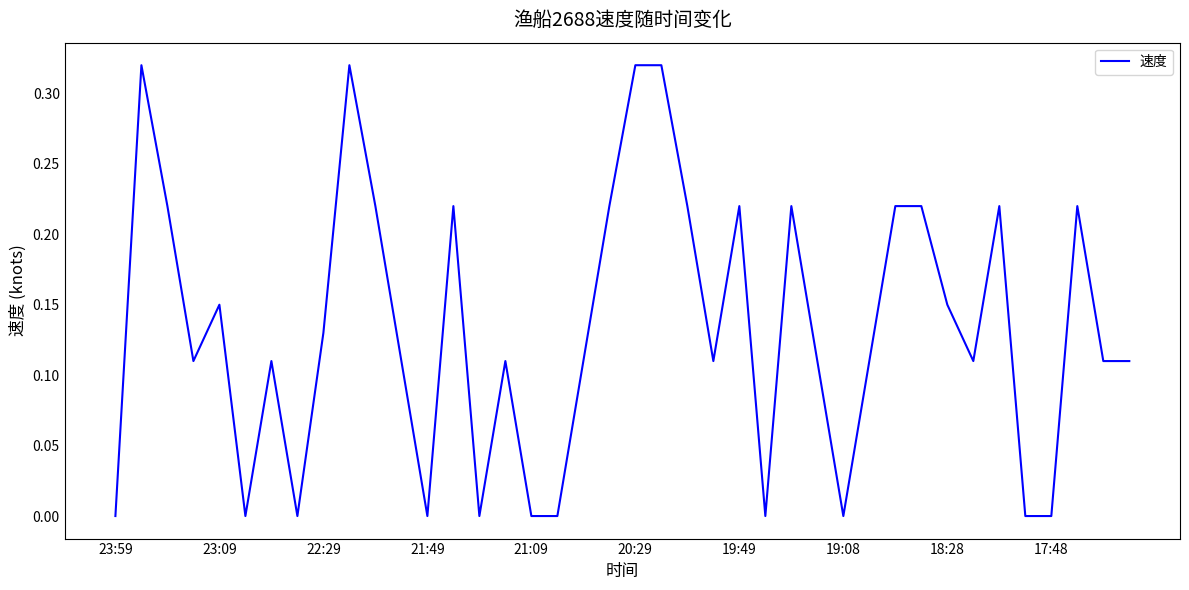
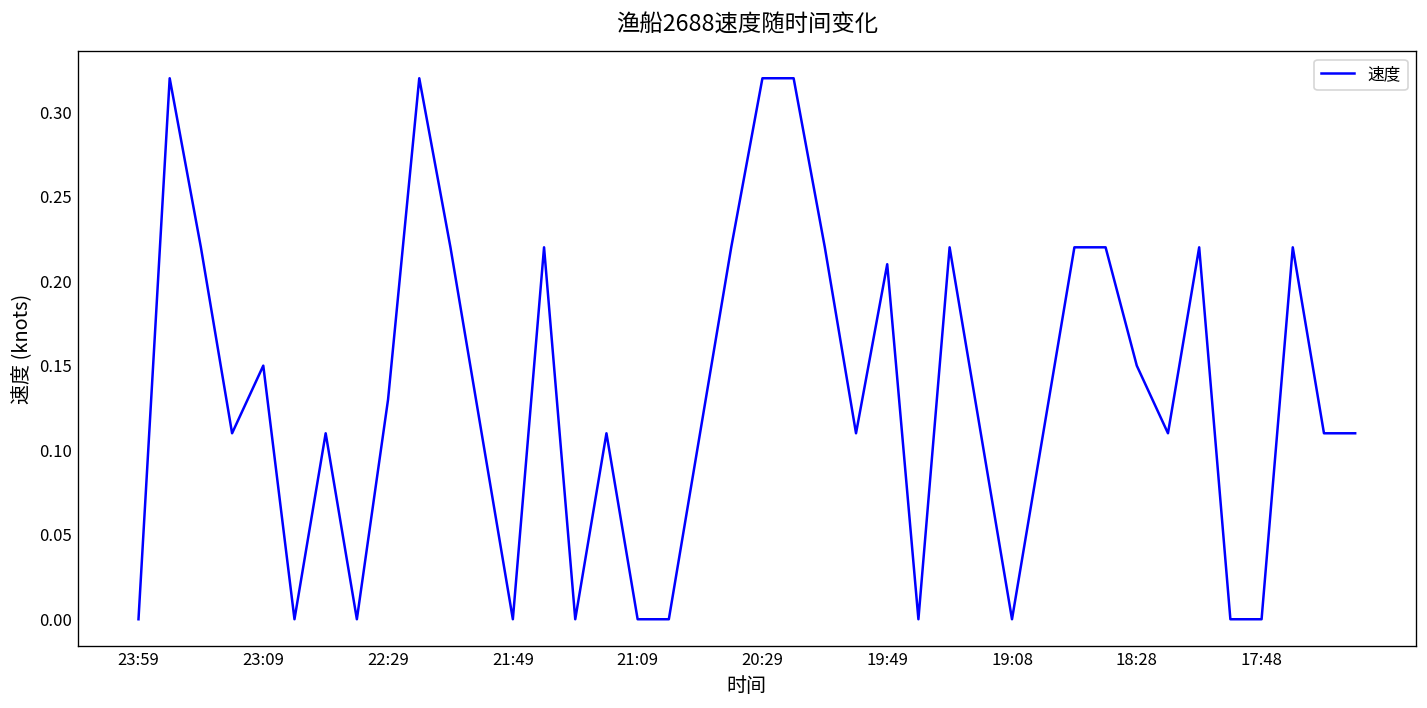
19:49: 0.22 -> 0.21
